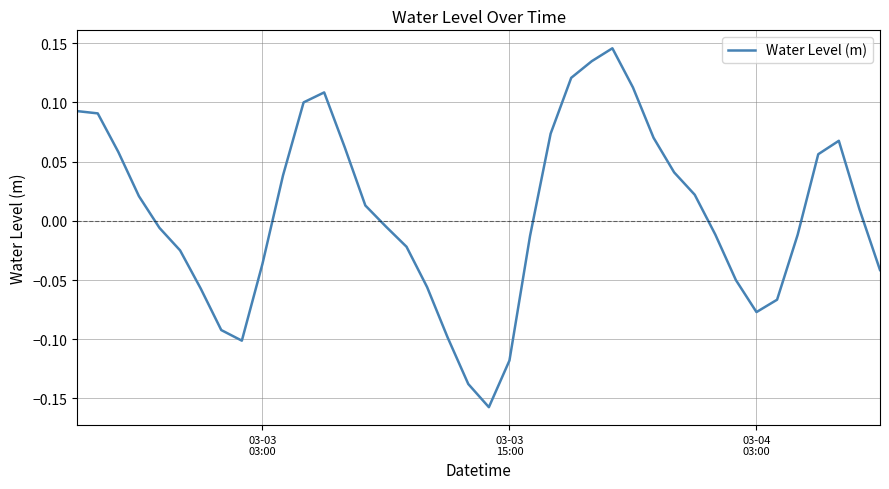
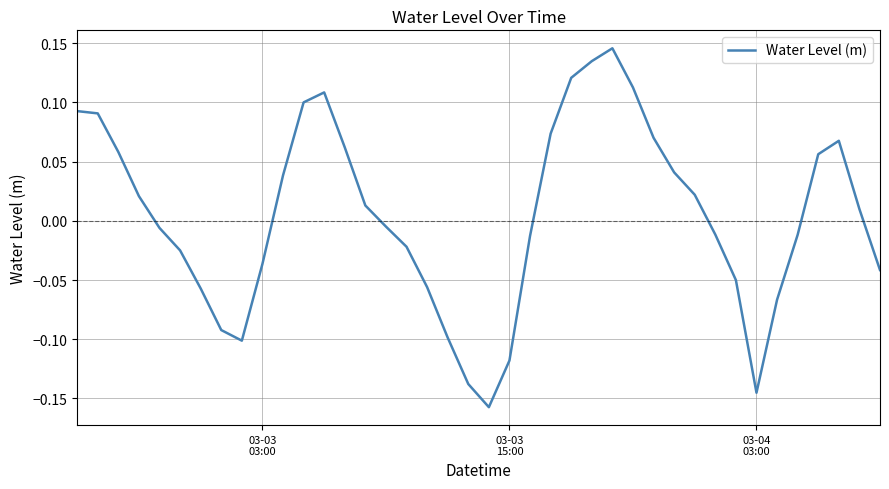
03-04 03:00: -0.077 -> -0.145
